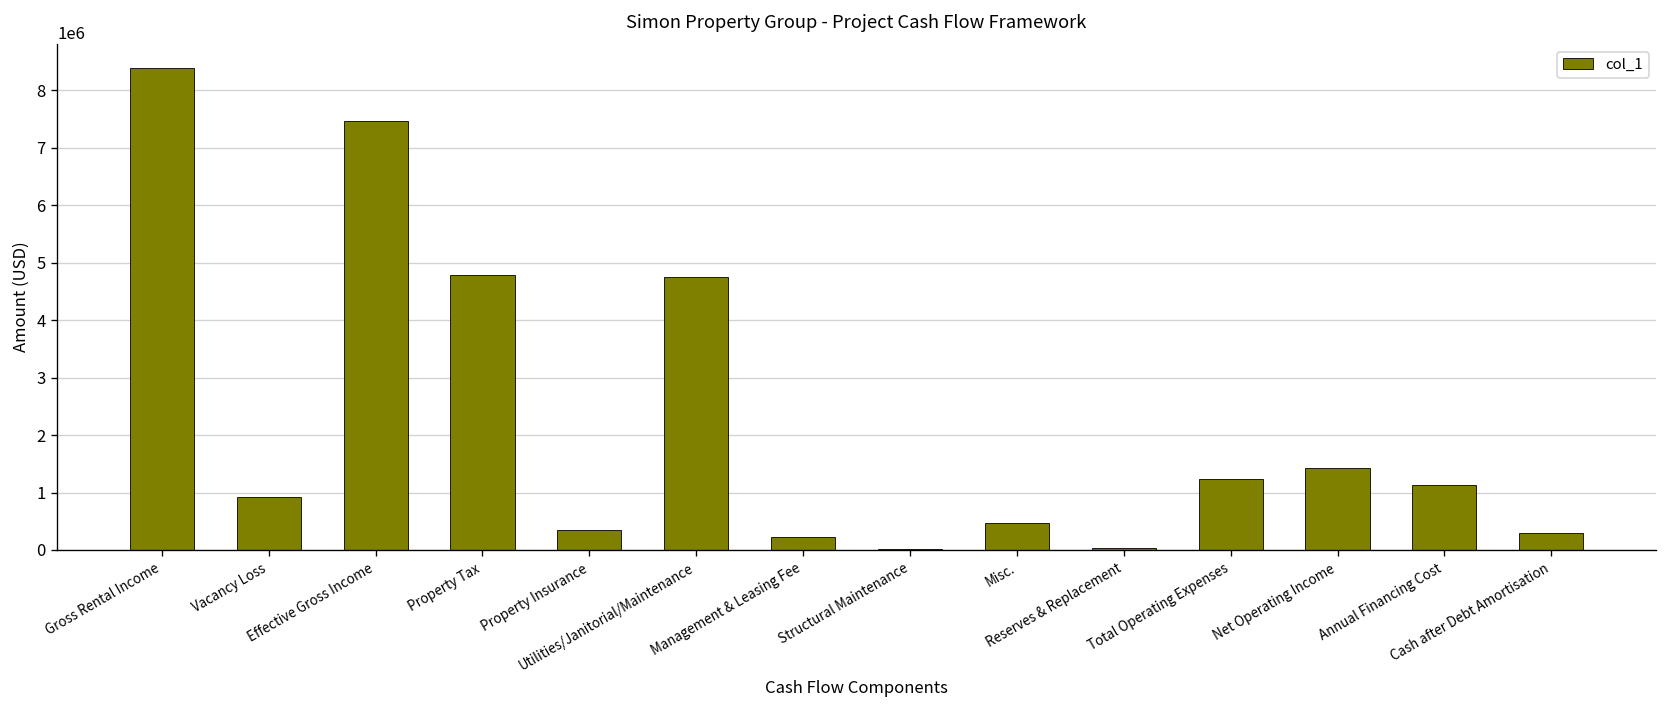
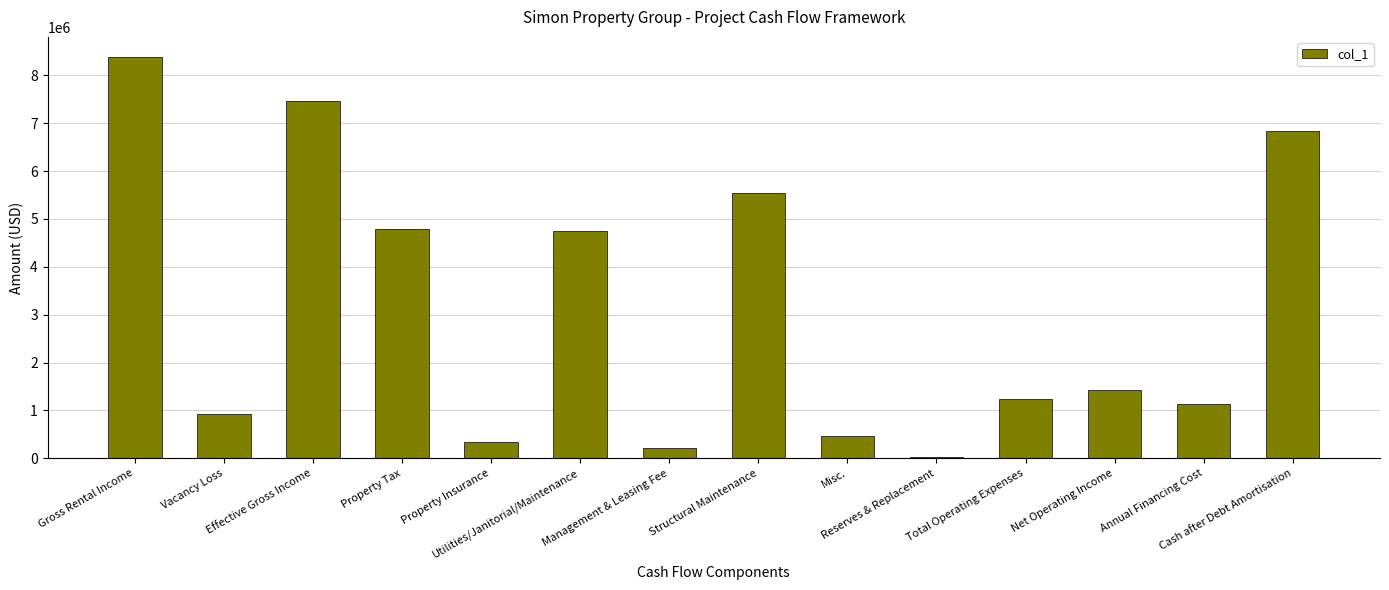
Structural Maintenance: 0 -> 5500000
Cash after Debt Amortisation: 300000 -> 6800000
